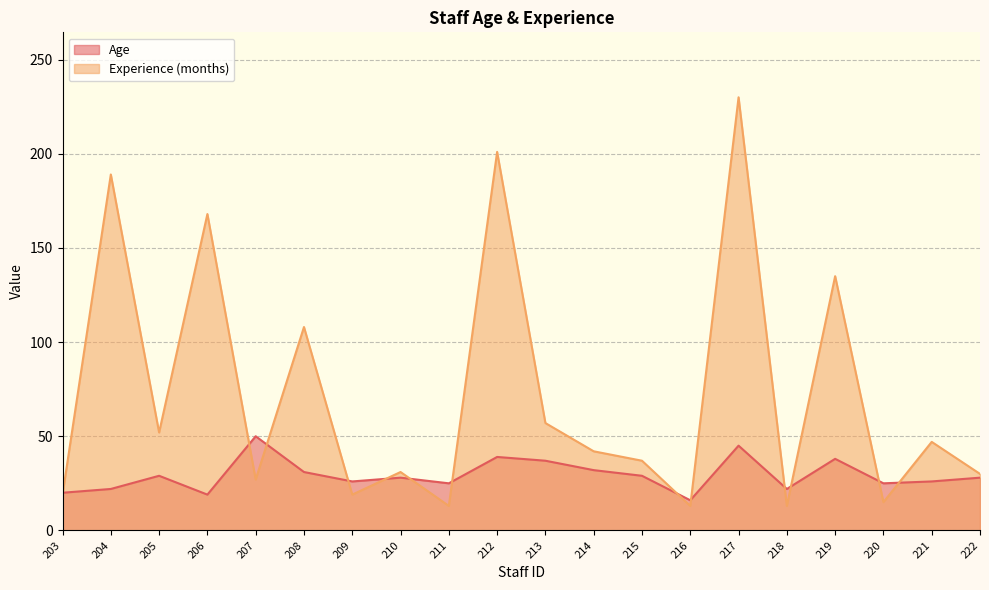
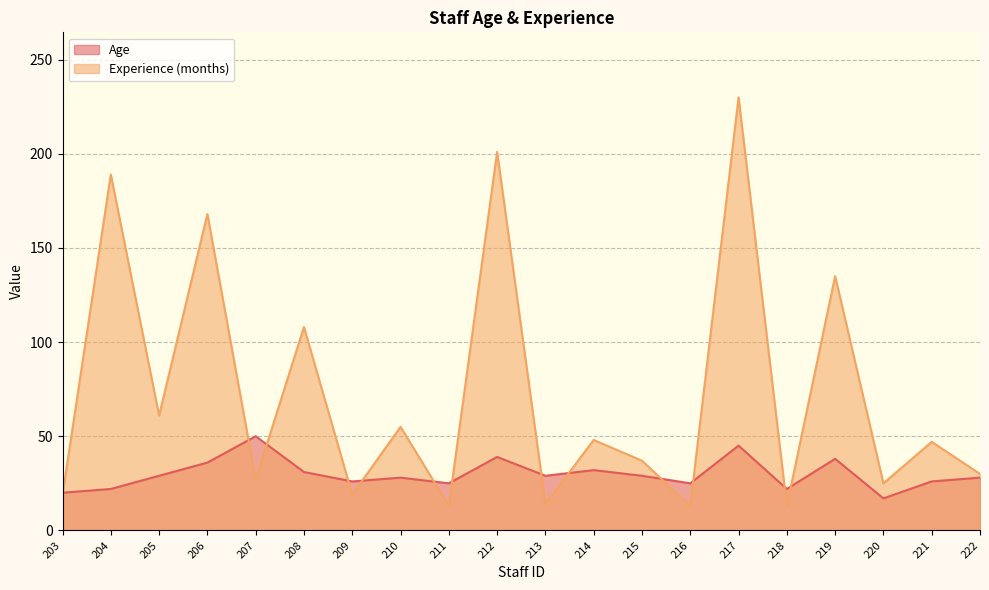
Experience (months), 205: 52 -> 61
Age, 206: 19 -> 36
Experience (months), 210: 31 -> 55
Age, 213: 37 -> 29
Experience (months), 213: 57 -> 14
Experience (months), 214: 42 -> 48
Age, 216: 16 -> 25
Age, 220: 25 -> 17
Experience (months), 220: 15 -> 25
